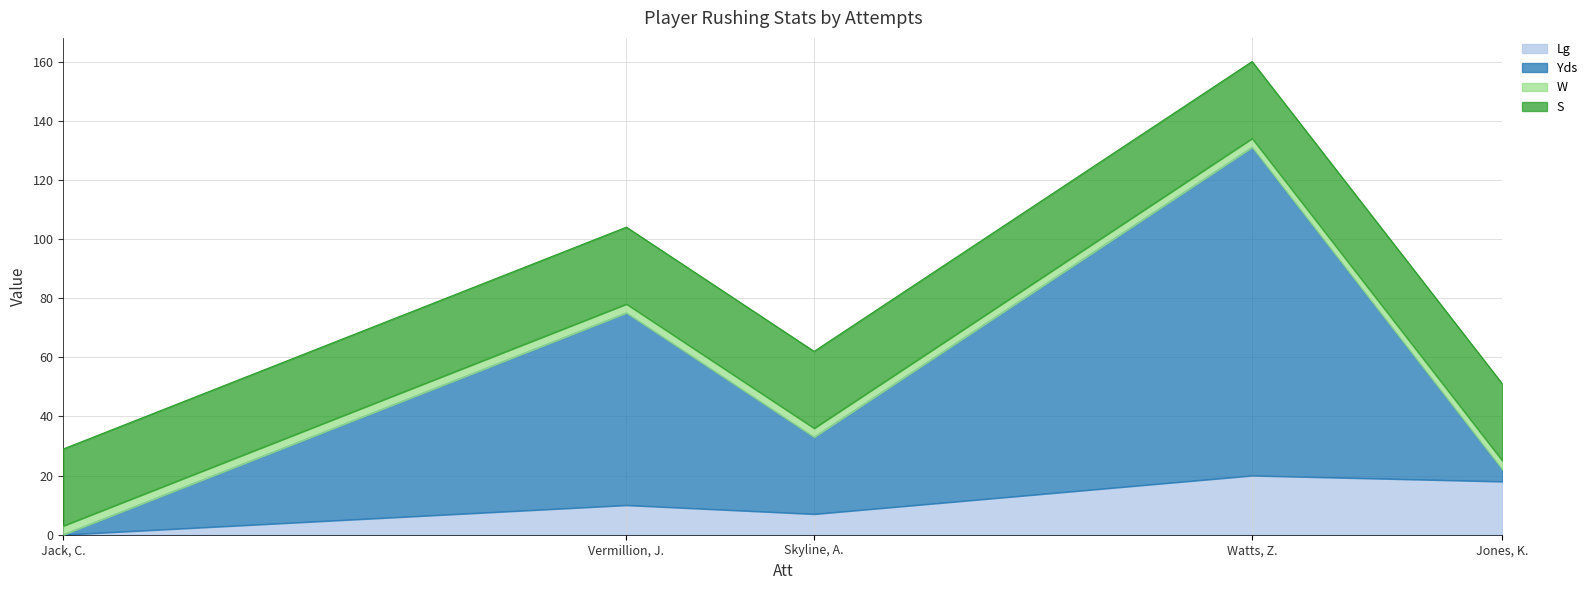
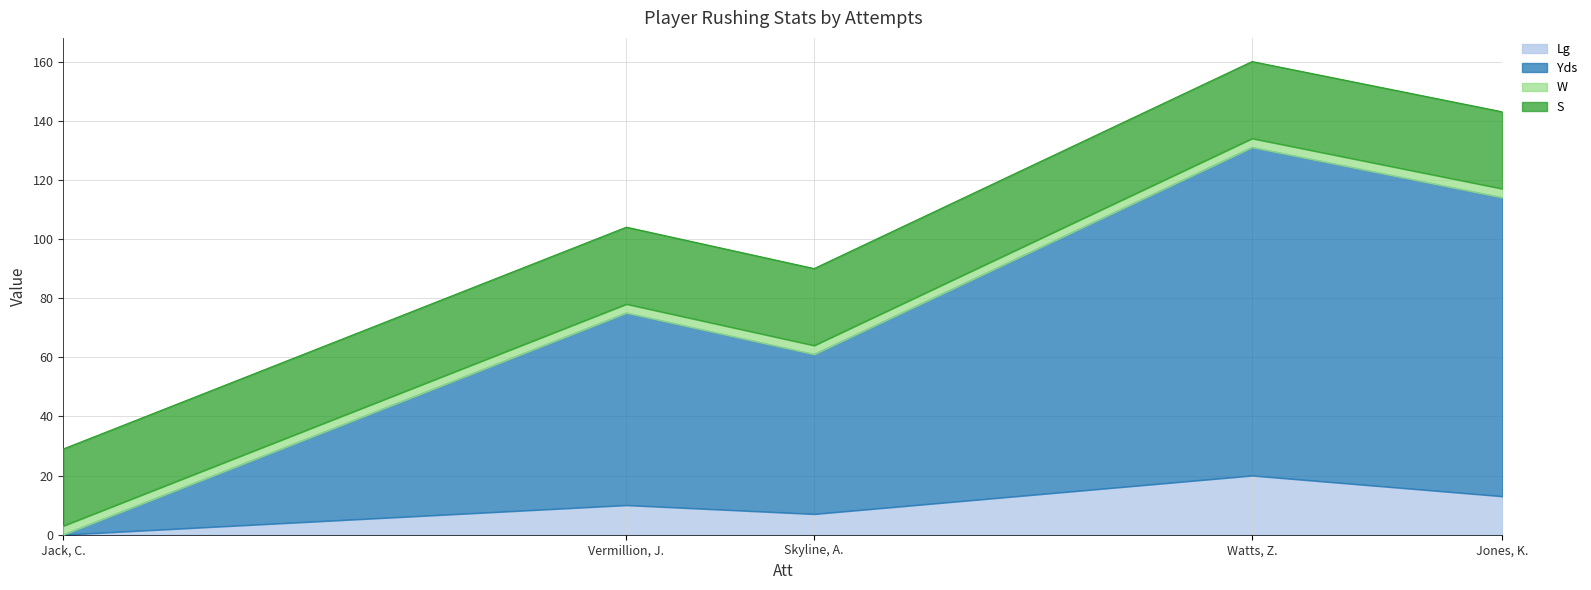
Yds, Skyline, A.: 26 -> 54
Lg, Jones, K.: 18 -> 13
Yds, Jones, K.: 4 -> 101
